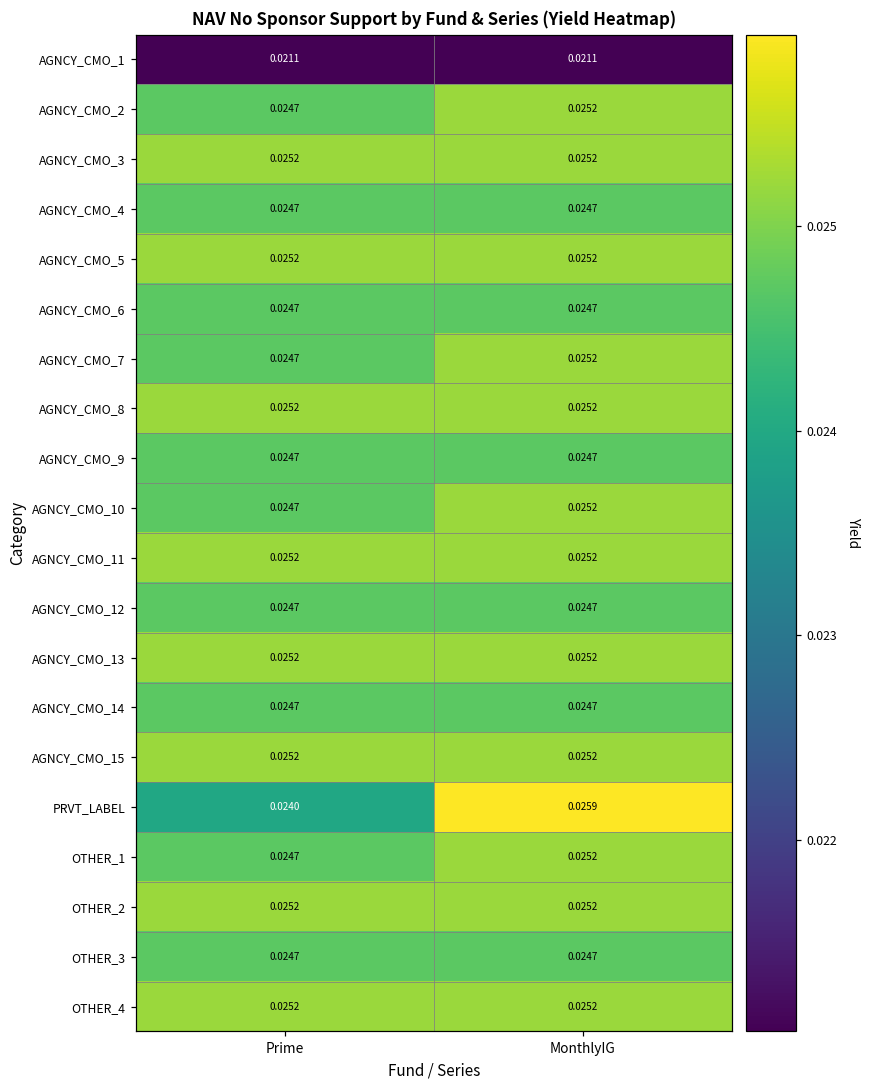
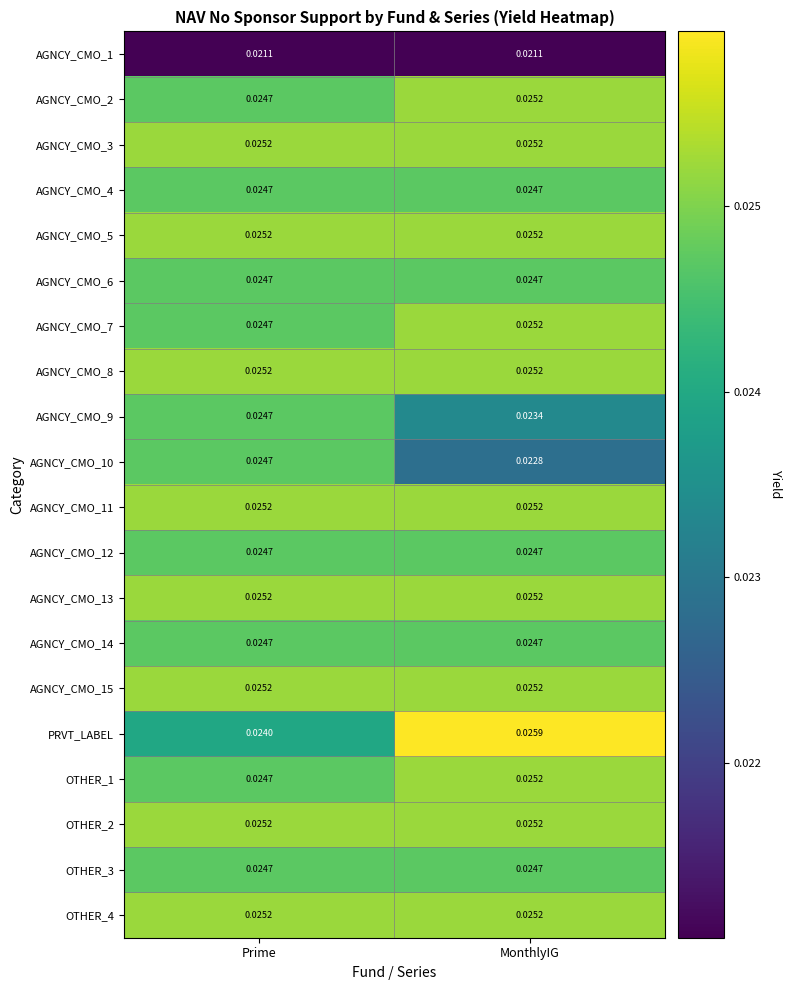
AGNCY_CMO_9, MonthlyIG: 0.0247 -> 0.0234
AGNCY_CMO_10, MonthlyIG: 0.0252 -> 0.0228
